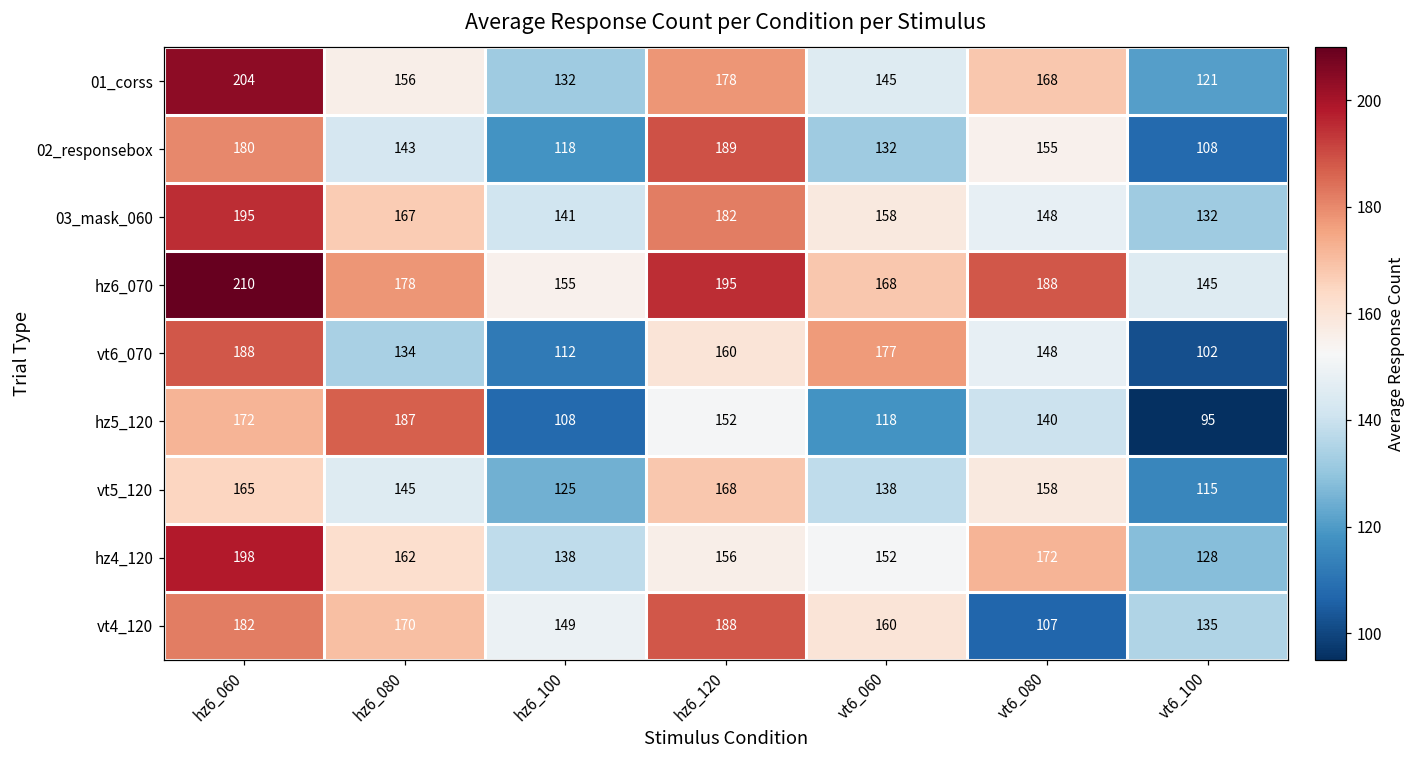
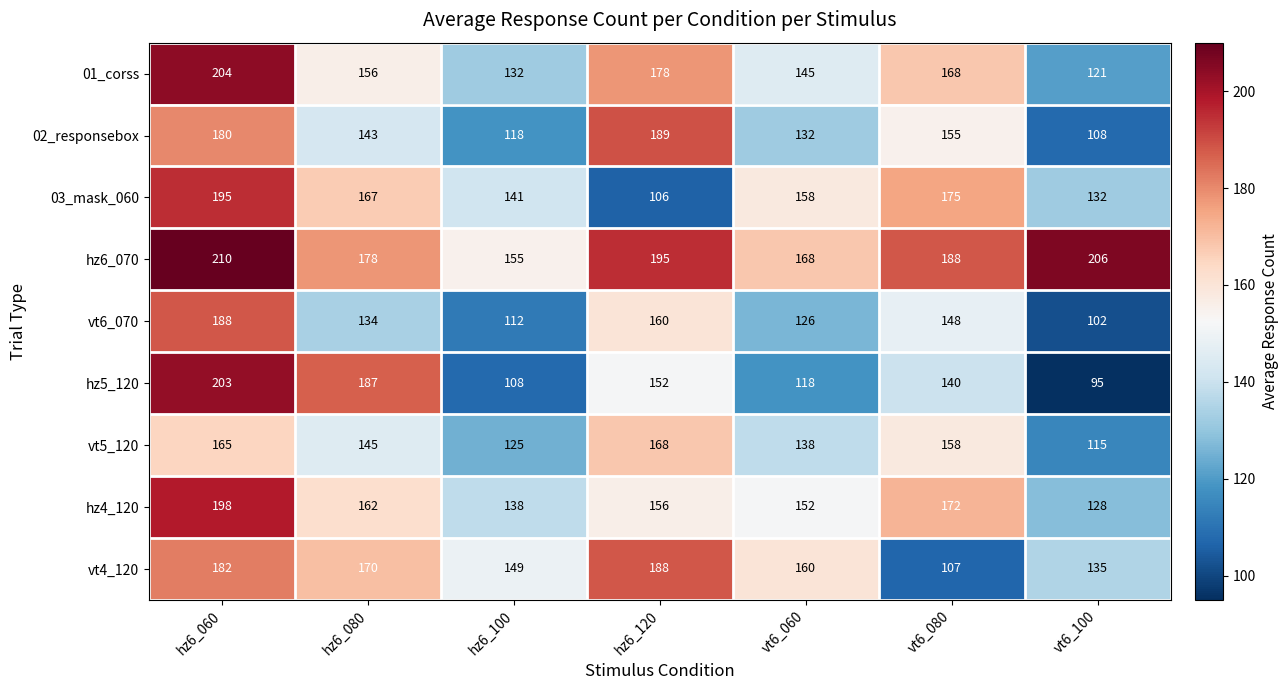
03_mask_060, hz6_120: 182 -> 106
03_mask_060, vt6_080: 148 -> 175
hz6_070, vt6_100: 145 -> 206
vt6_070, vt6_060: 177 -> 126
hz5_120, hz6_060: 172 -> 203
